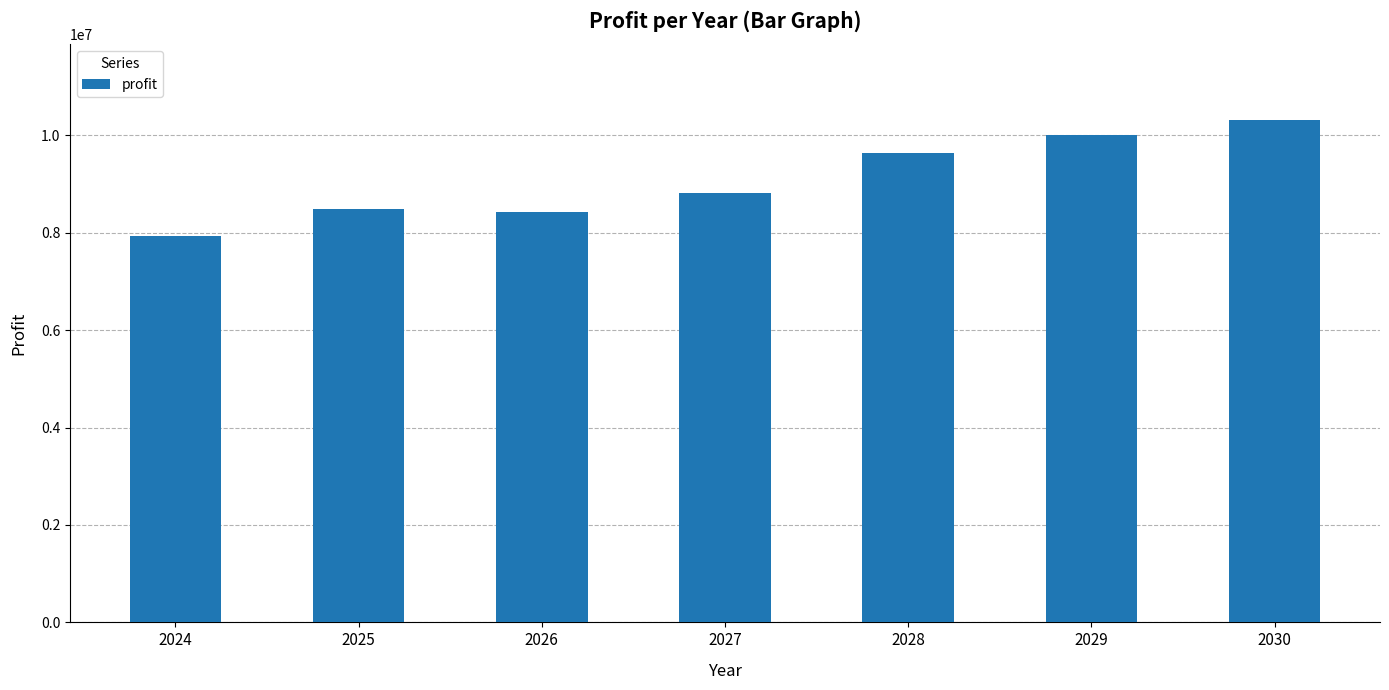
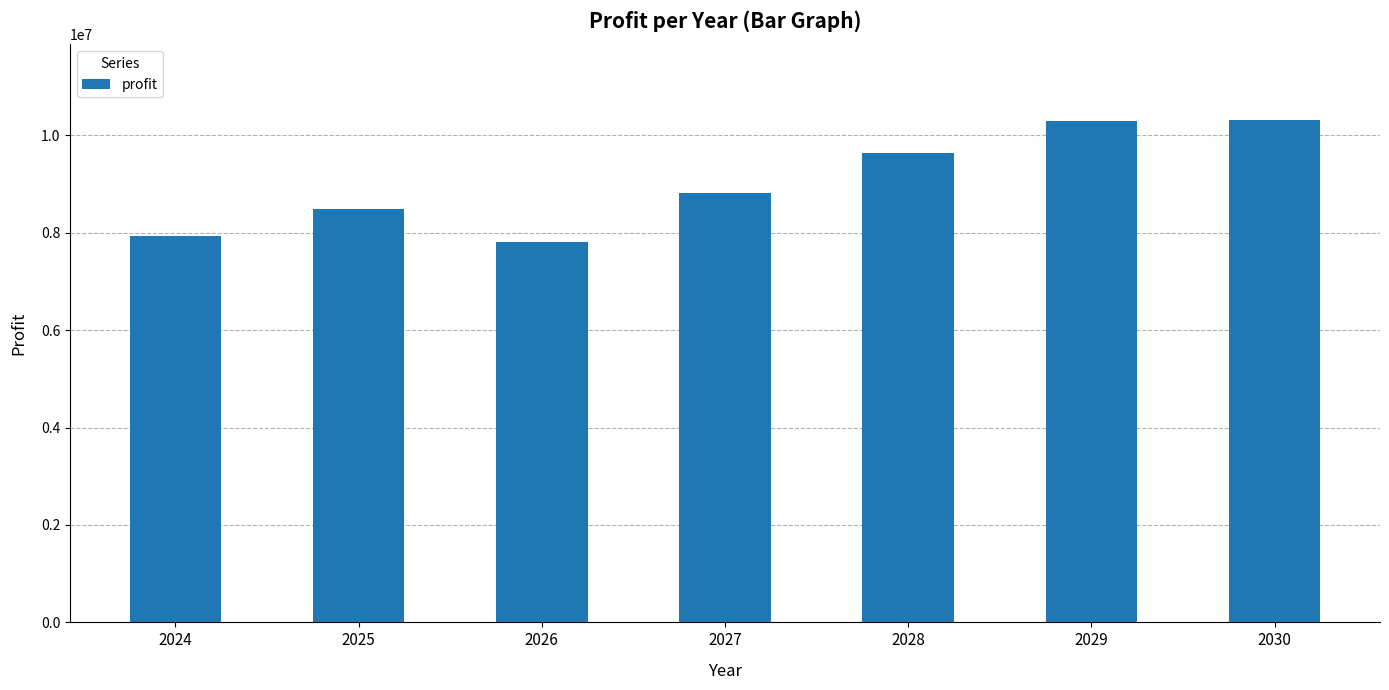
2026: 8400000 -> 7800000
2029: 10000000 -> 10300000
